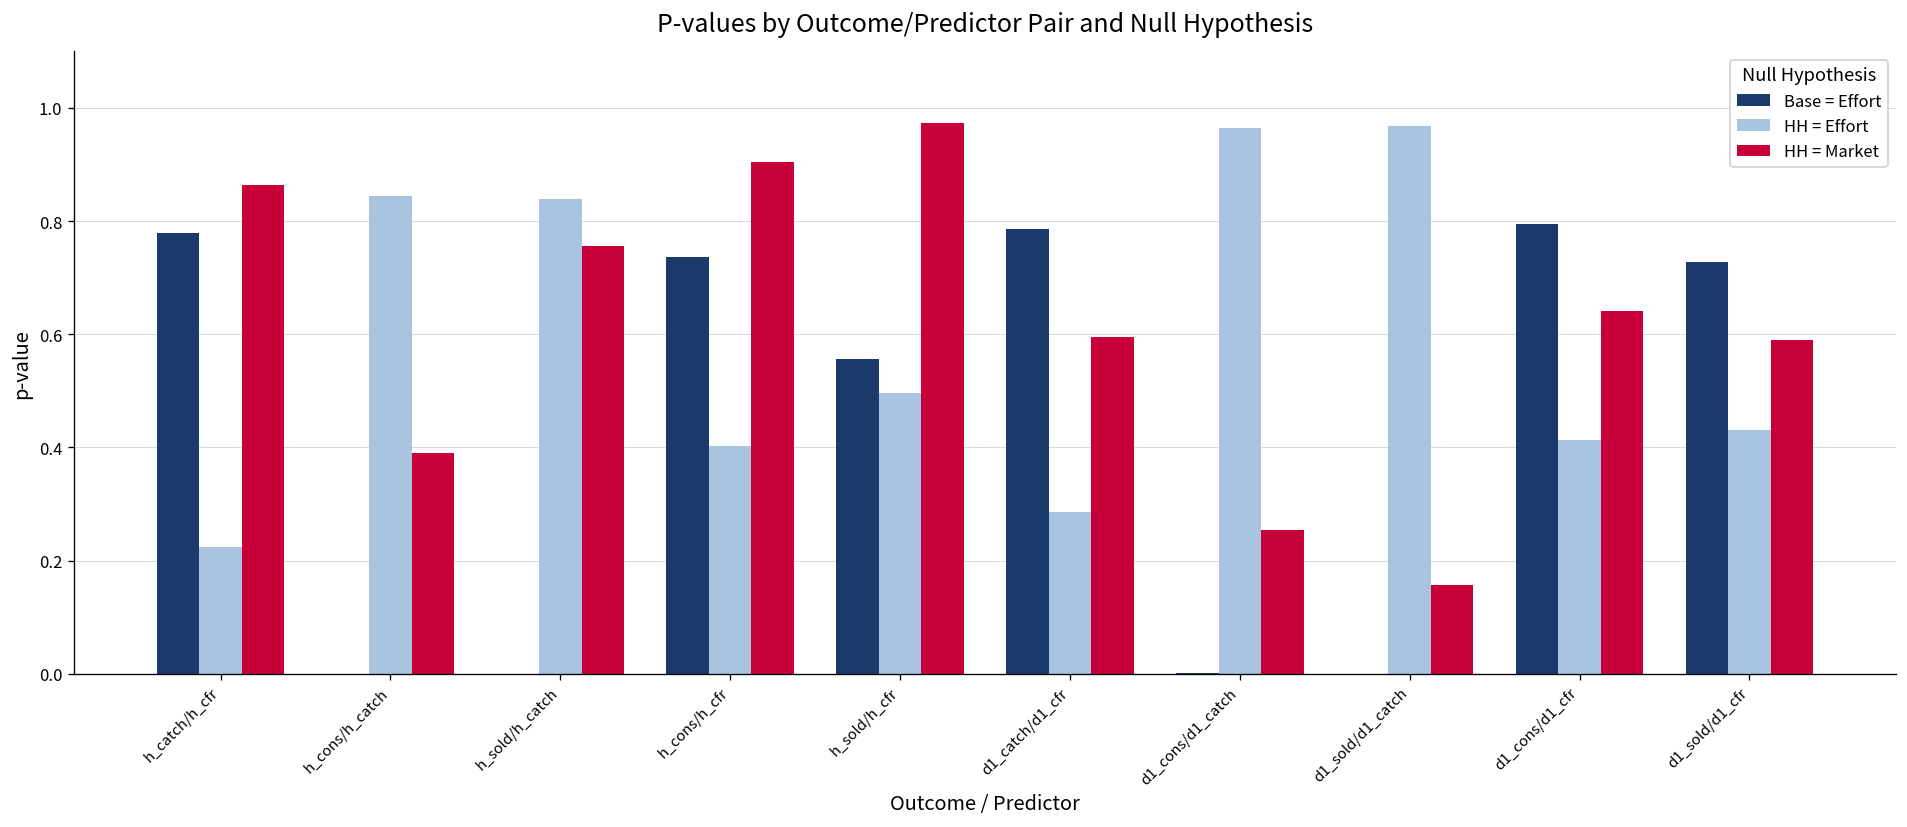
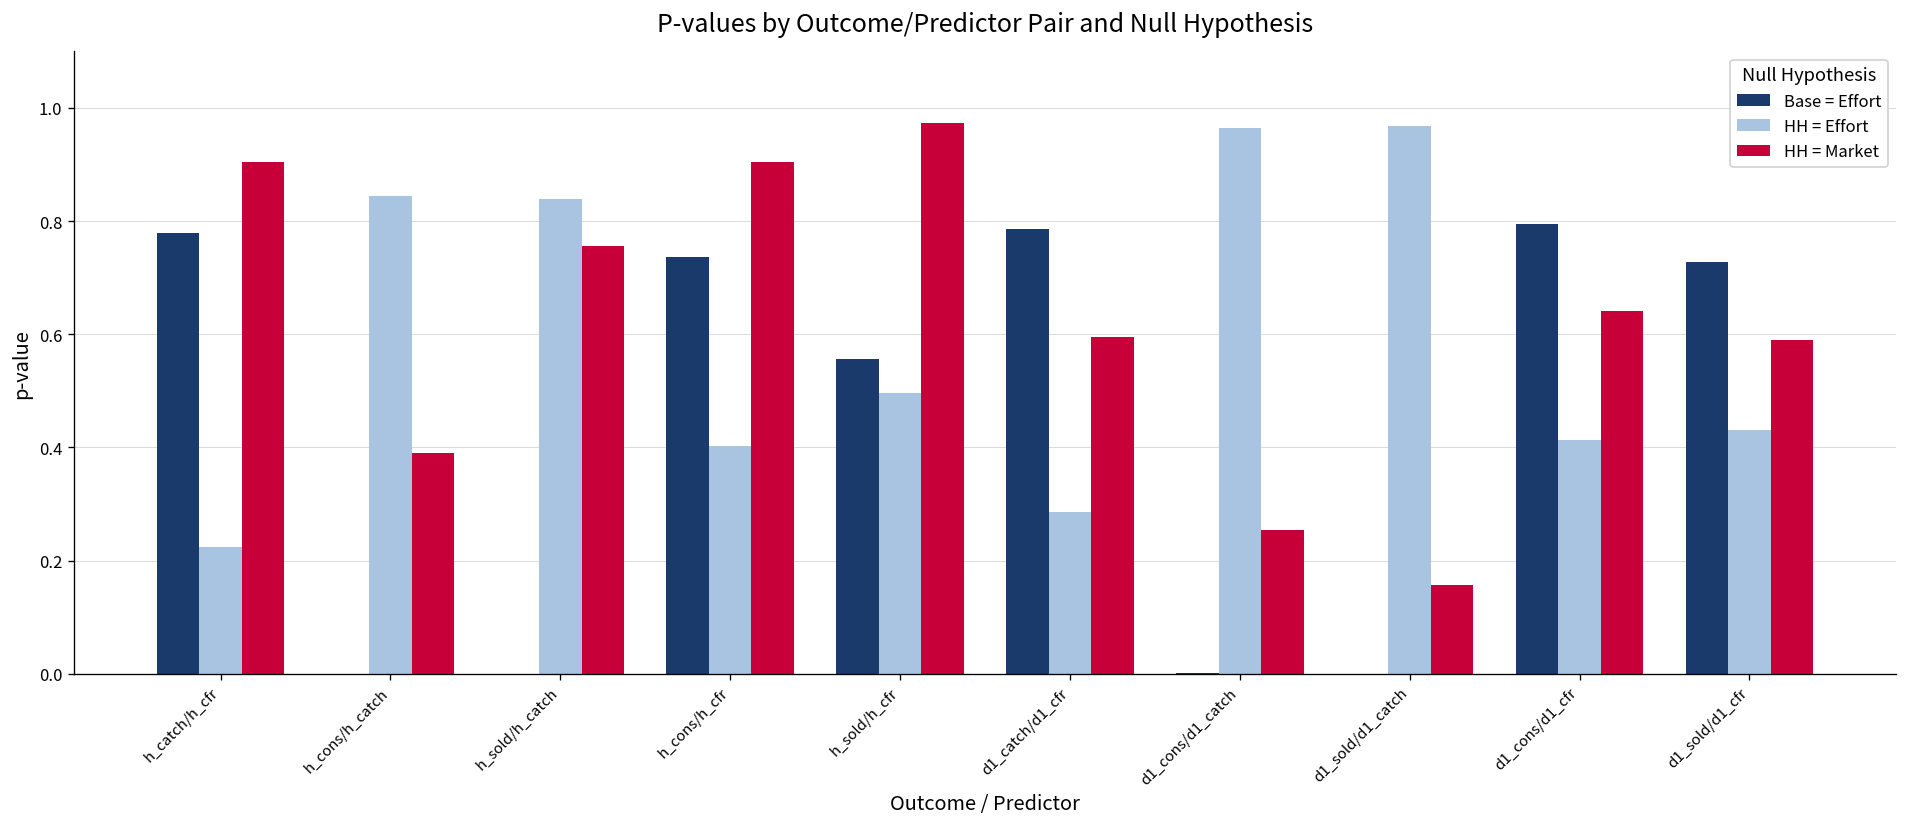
HH = Market, h_catch/h_cfr: 0.86 -> 0.90
